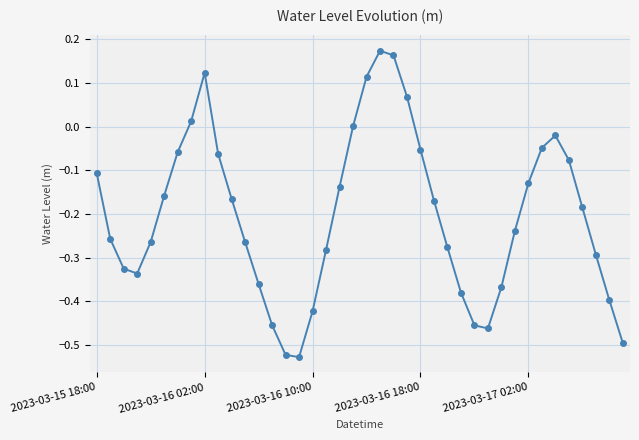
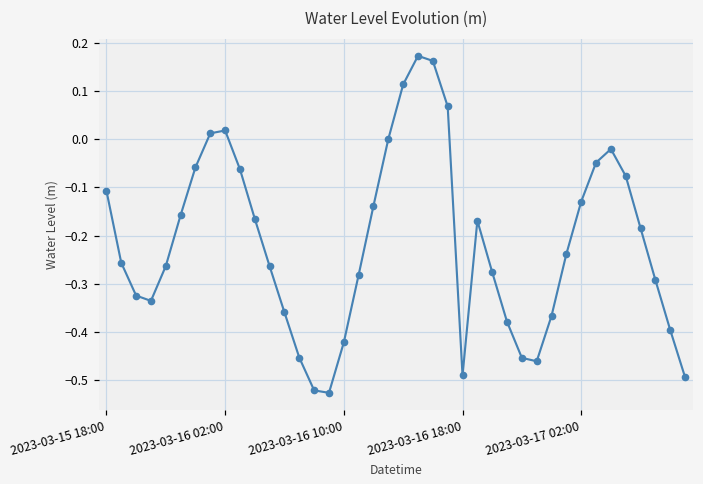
2023-03-16 02:00: 0.12 -> 0.02
2023-03-16 18:00: -0.05 -> -0.49
